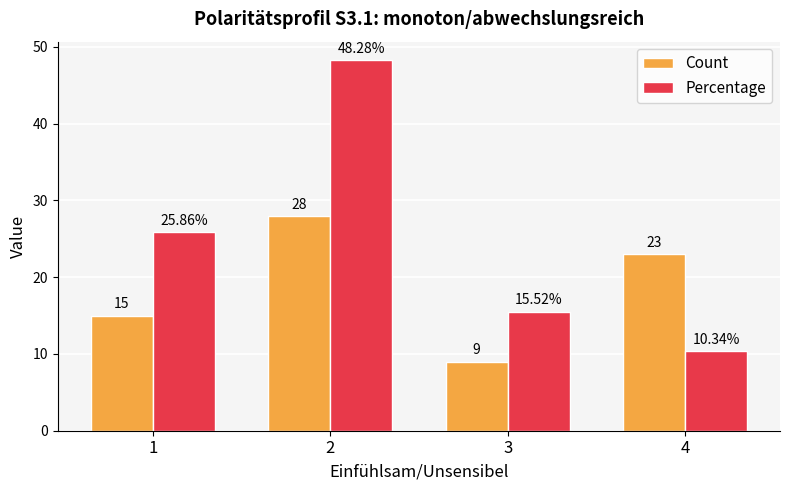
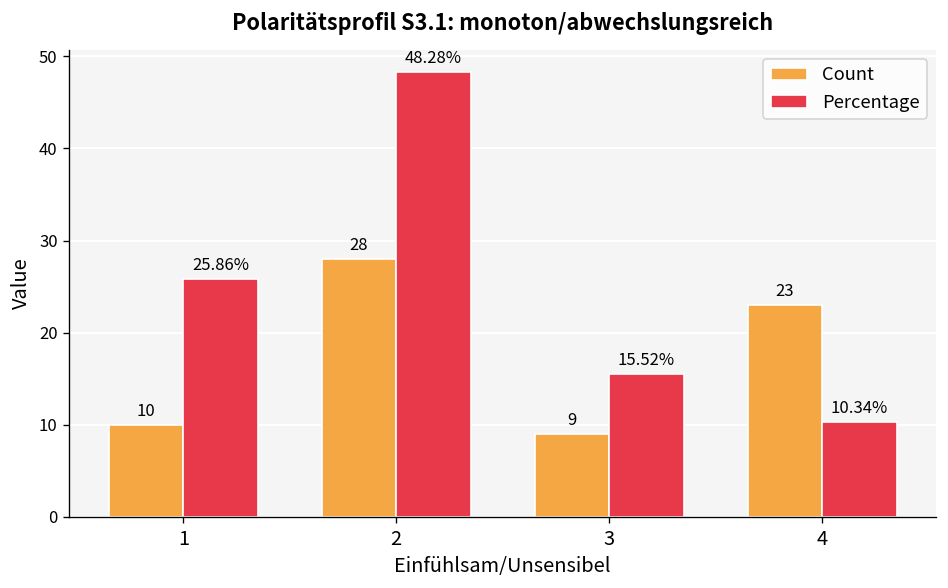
Count, 1: 15 -> 10
